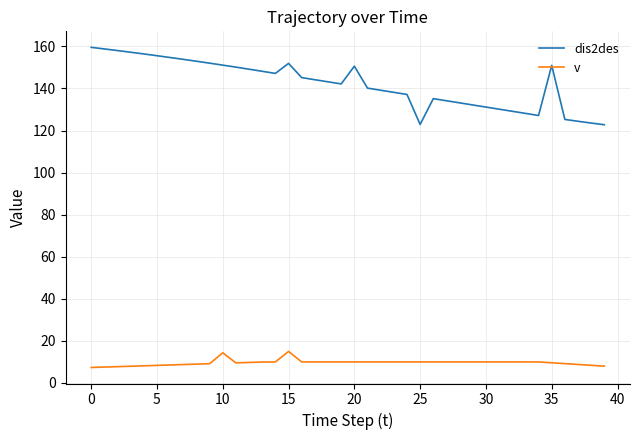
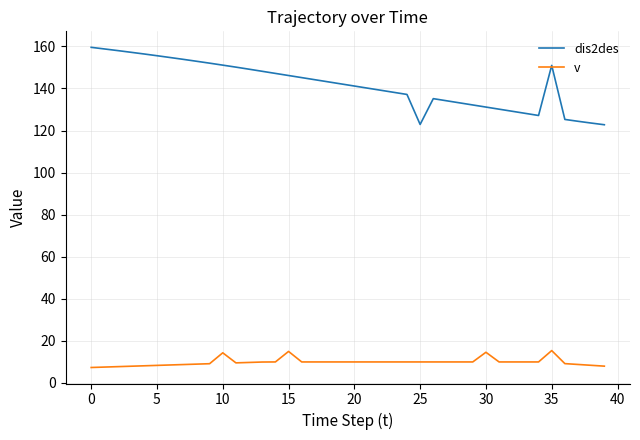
dis2des, 15: 152 -> 146
dis2des, 20: 151 -> 141
v, 30: 10 -> 15
v, 35: 10 -> 15
